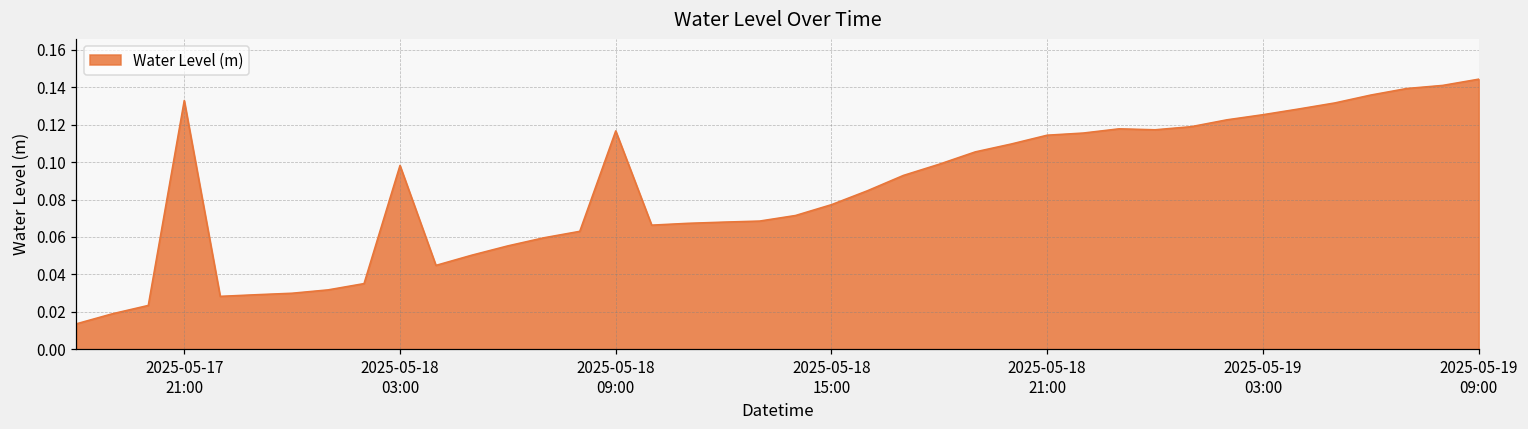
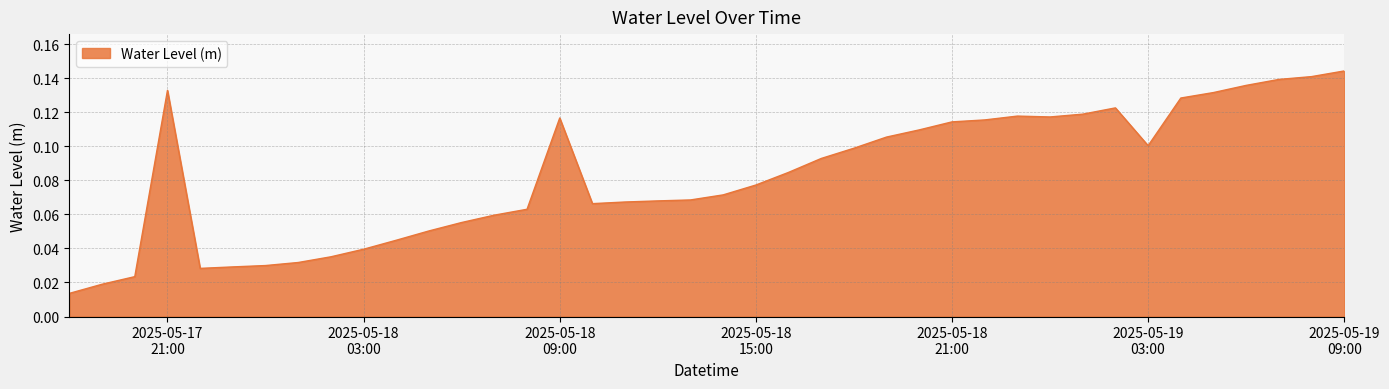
2025-05-18 03:00: 0.098 -> 0.040
2025-05-19 03:00: 0.125 -> 0.100
